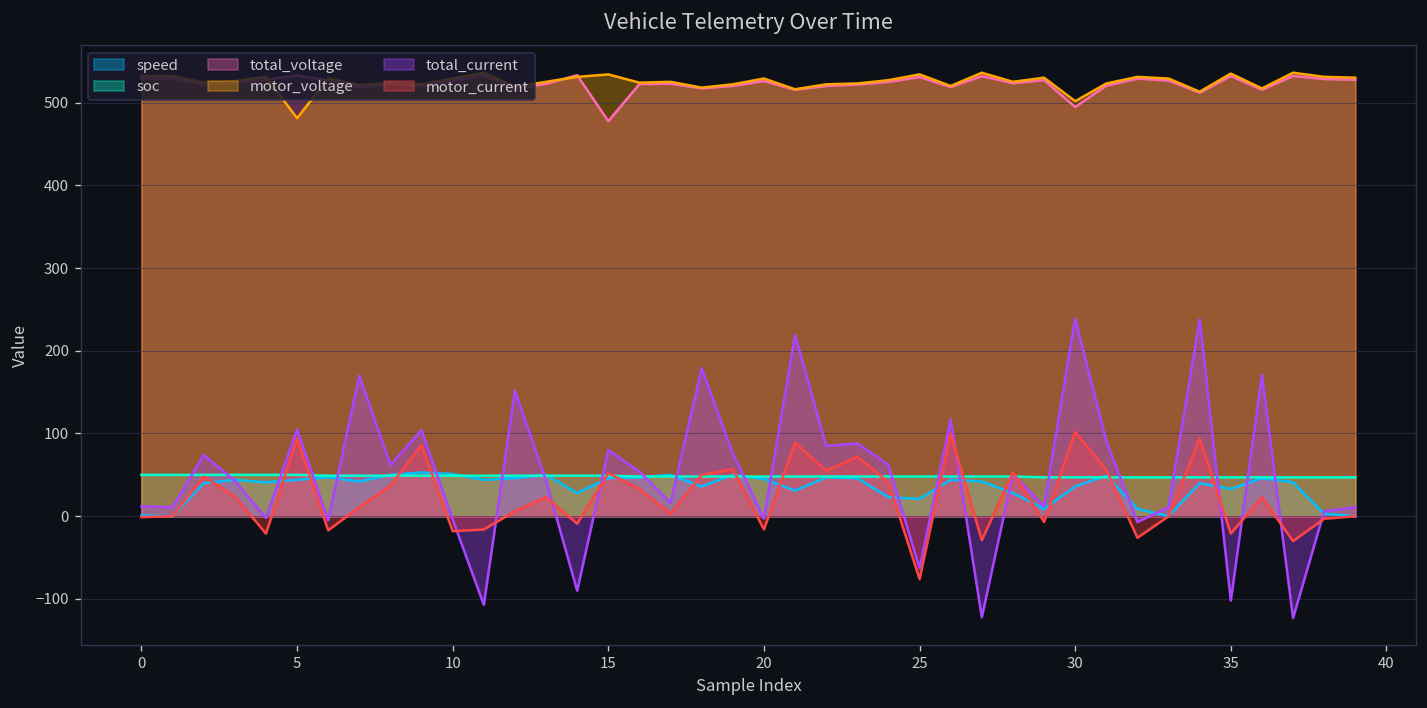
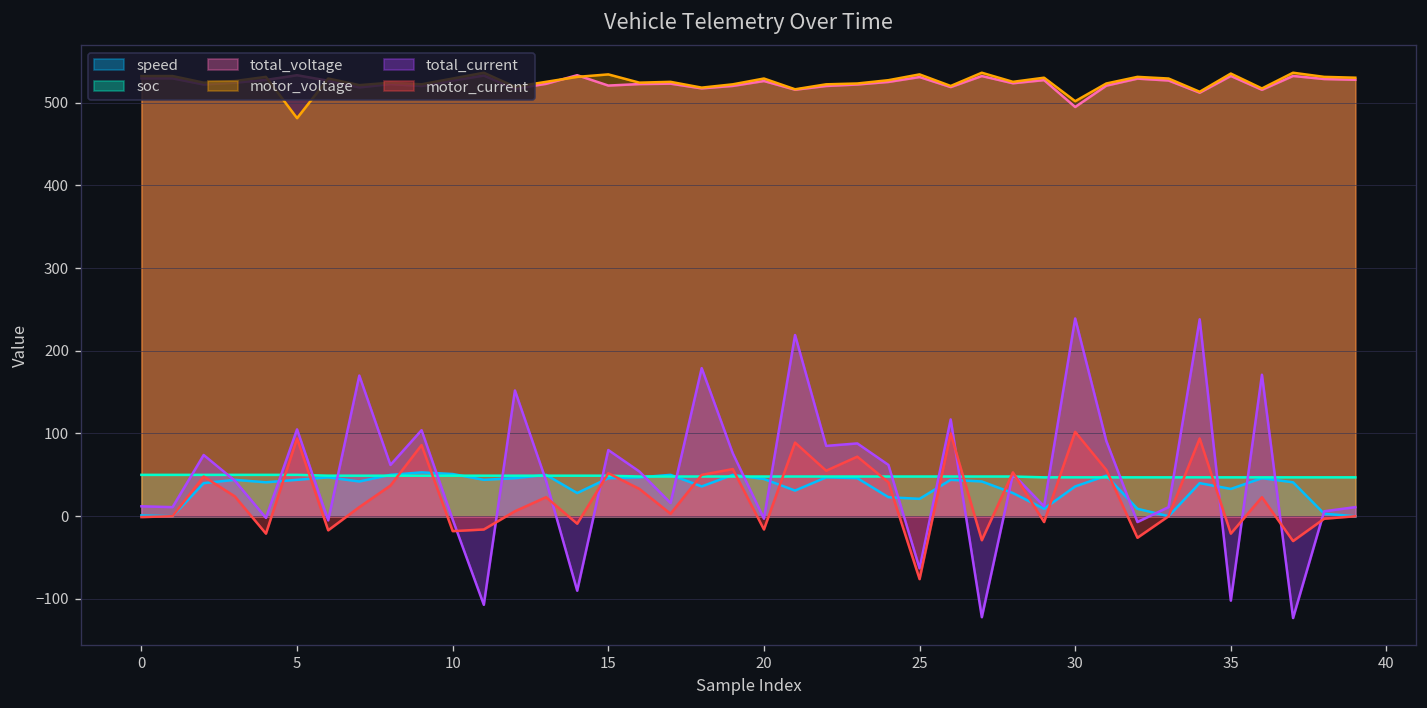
total_voltage, 15: 480 -> 520
